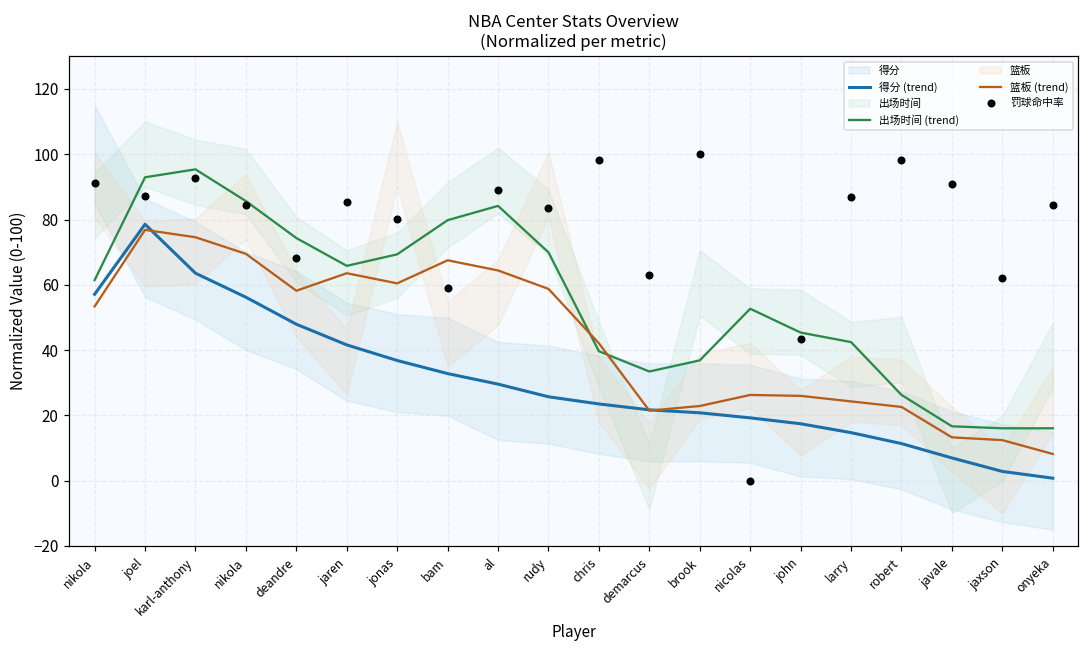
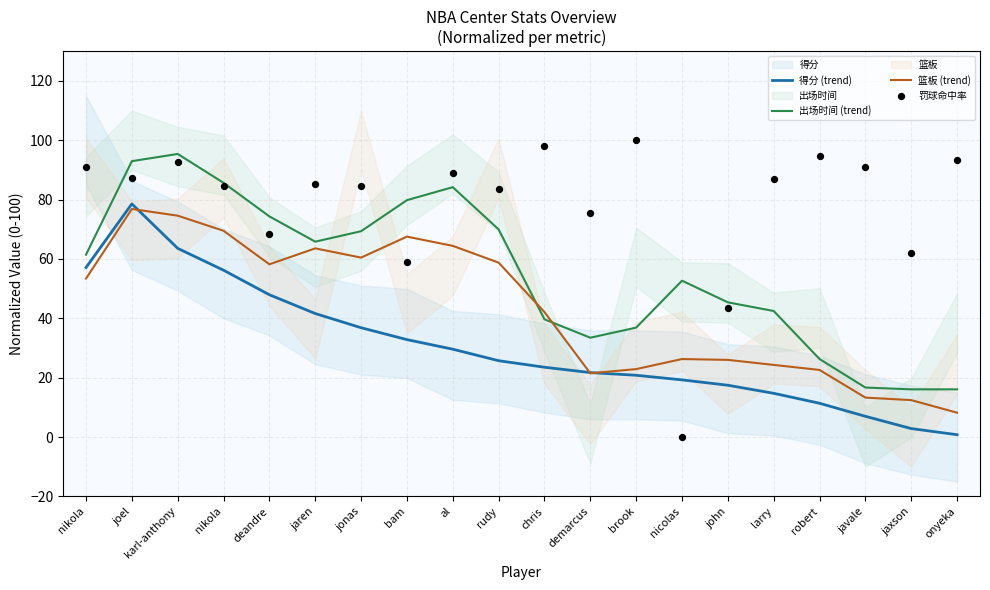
罚球命中率, jonas: 80 -> 85
罚球命中率, demarcus: 63 -> 75
罚球命中率, robert: 98 -> 95
罚球命中率, onyeka: 85 -> 93
